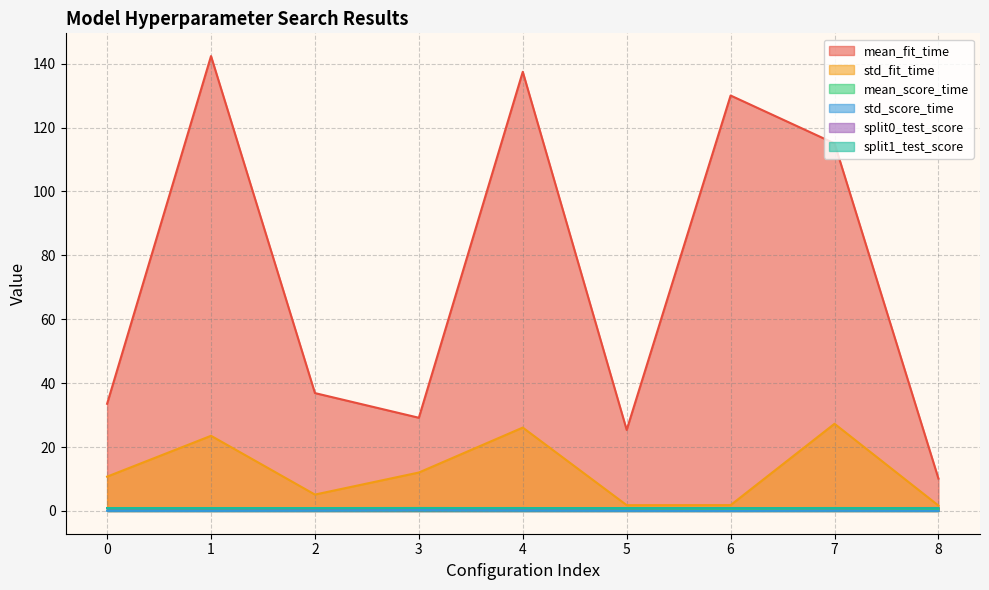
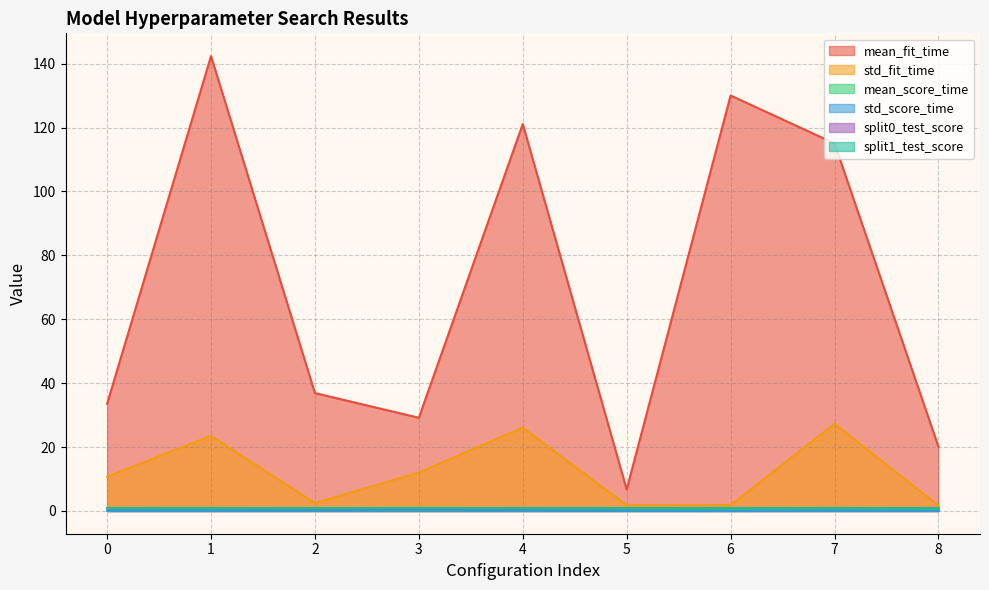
std_fit_time, 2: 5 -> 2
mean_fit_time, 4: 137 -> 121
mean_fit_time, 5: 25 -> 7
mean_fit_time, 8: 10 -> 20
